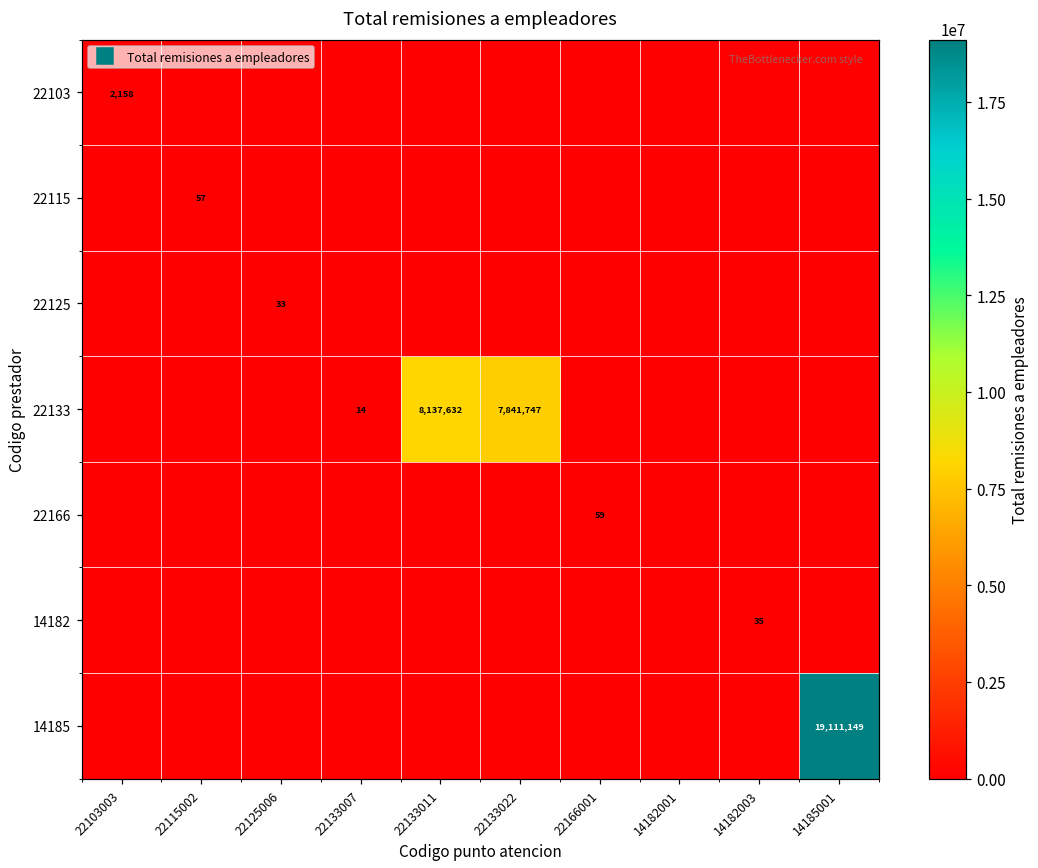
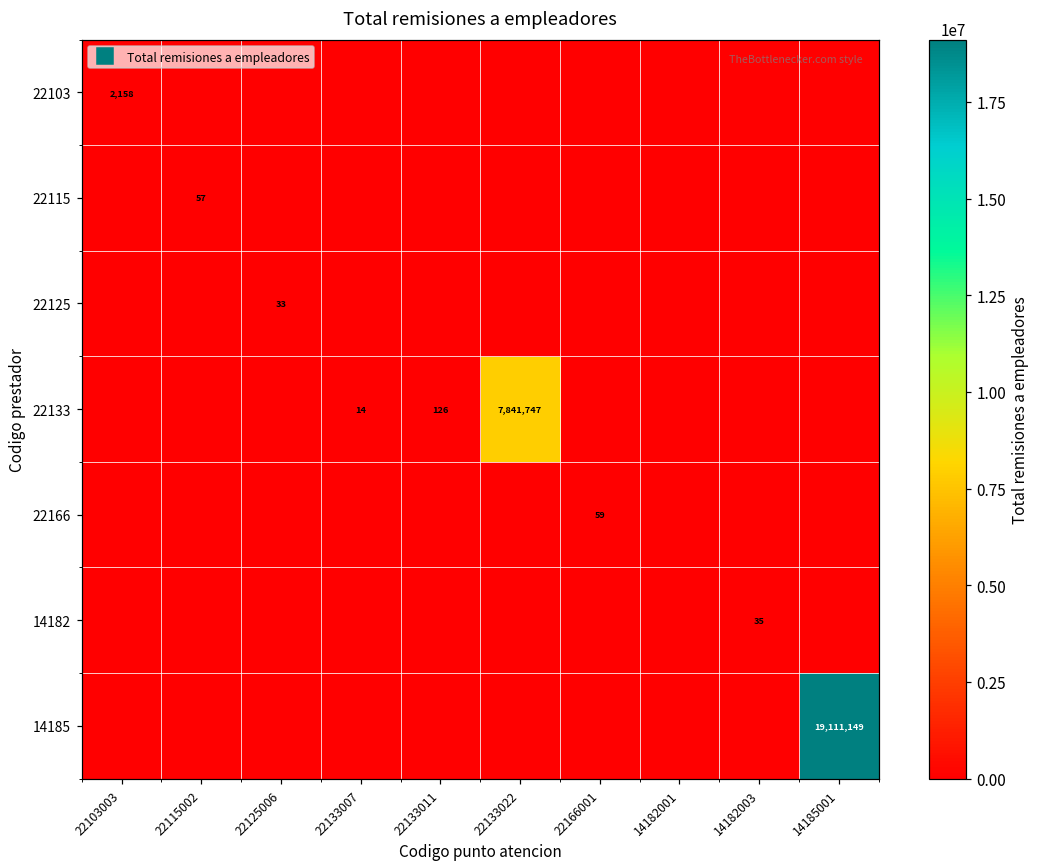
22133, 22133011: 8,137,632 -> 126
